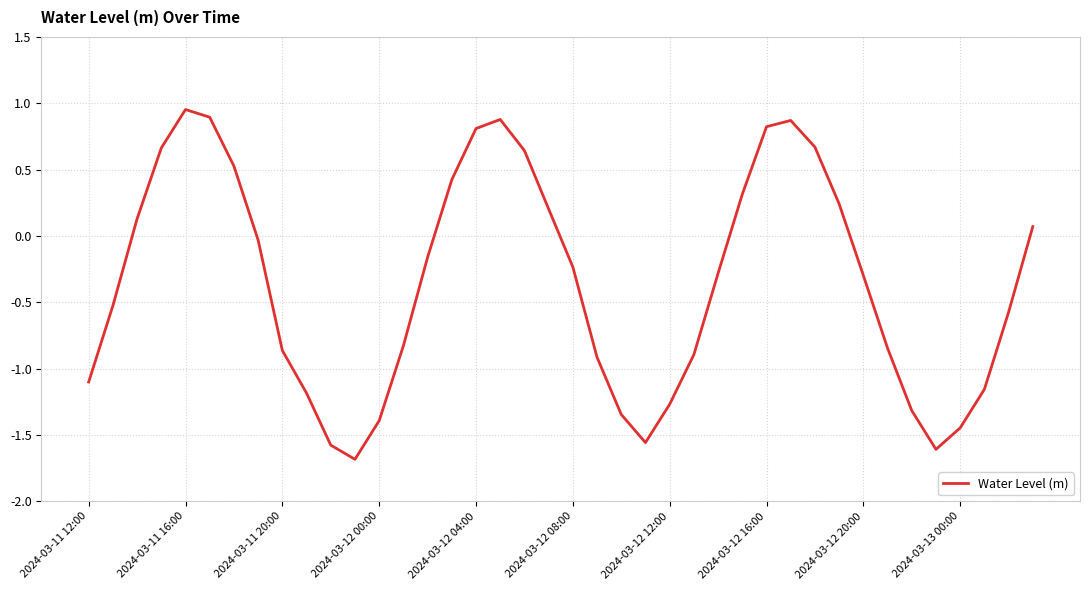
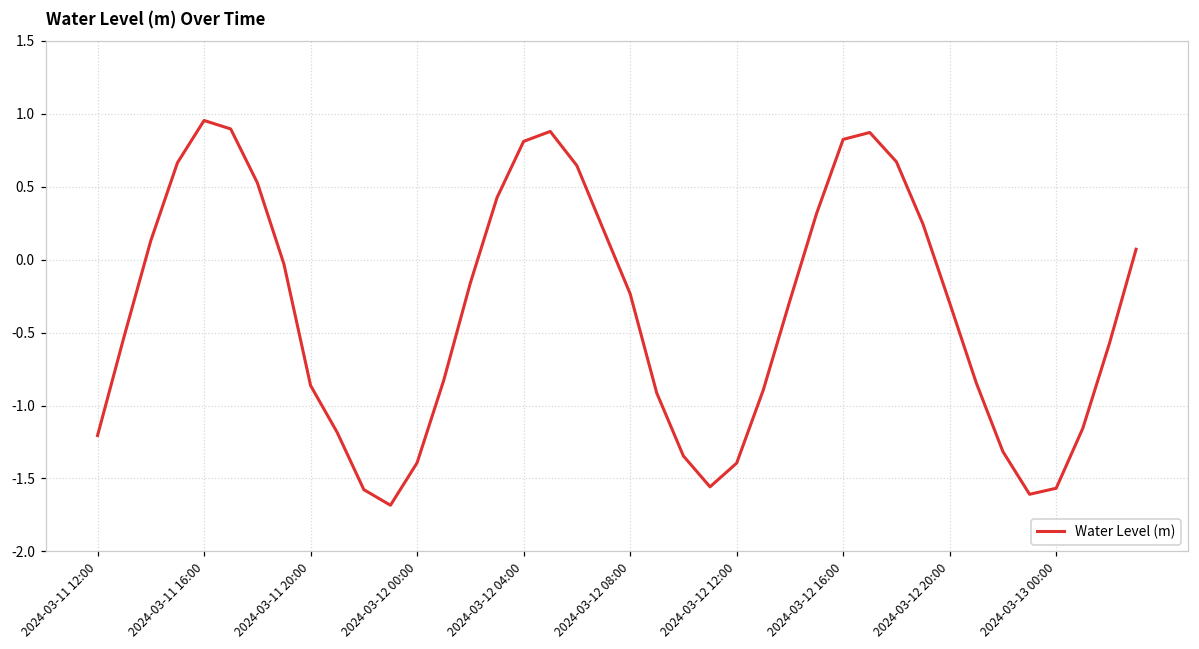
2024-03-11 12:00: -1.10 -> -1.21
2024-03-12 12:00: -1.27 -> -1.39
2024-03-13 00:00: -1.45 -> -1.57
